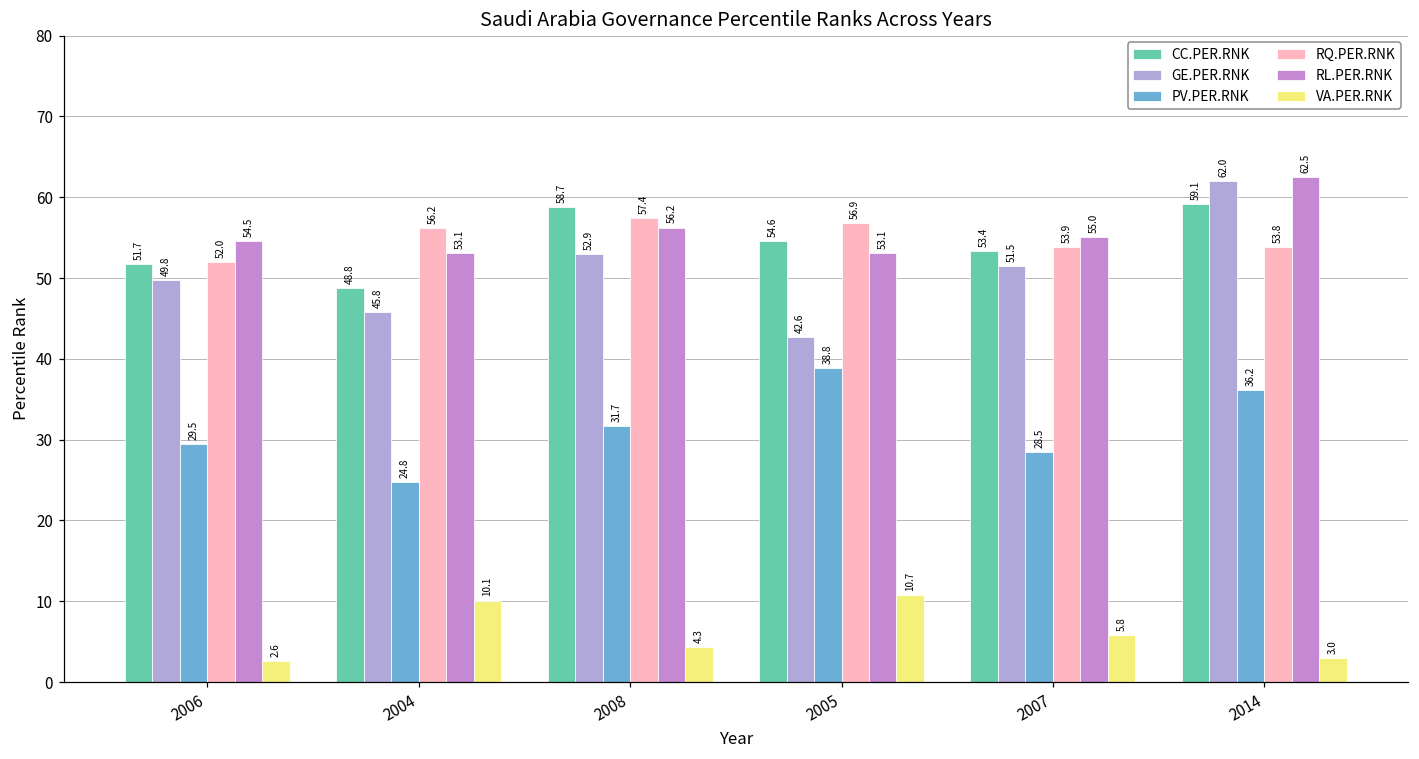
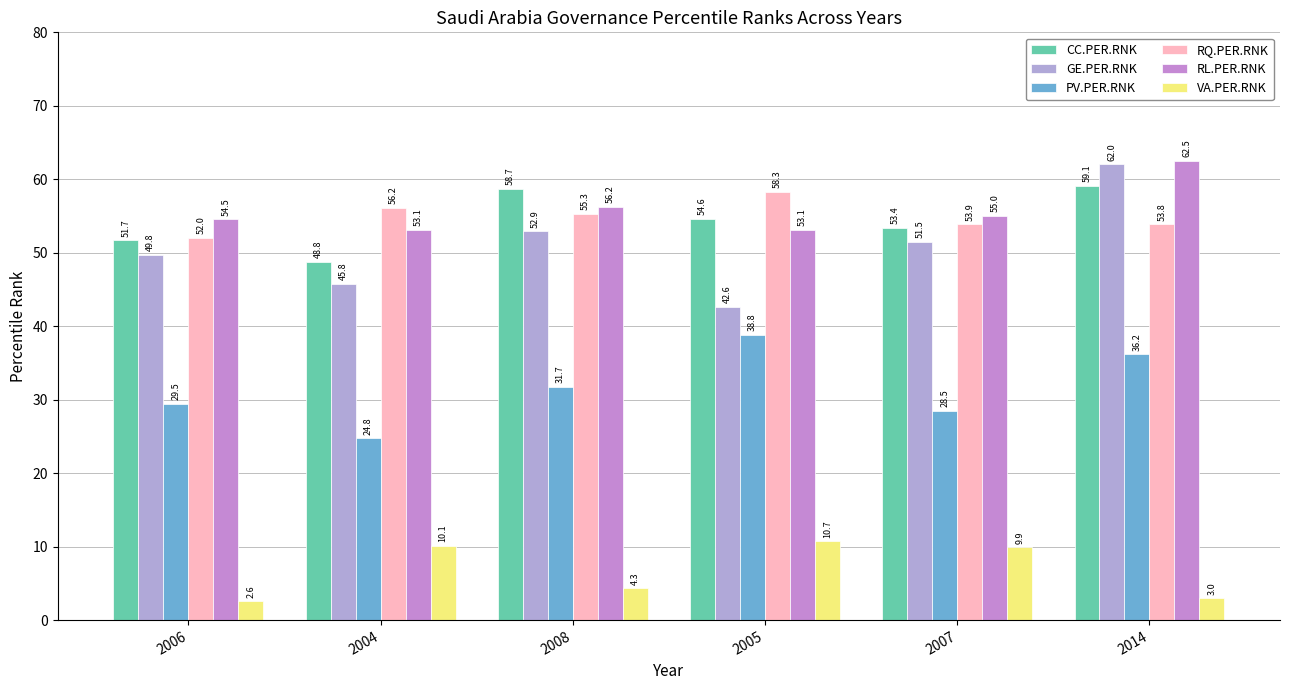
RQ.PER.RNK, 2008: 57.4 -> 55.3
RQ.PER.RNK, 2005: 56.9 -> 58.3
VA.PER.RNK, 2007: 5.8 -> 9.9
